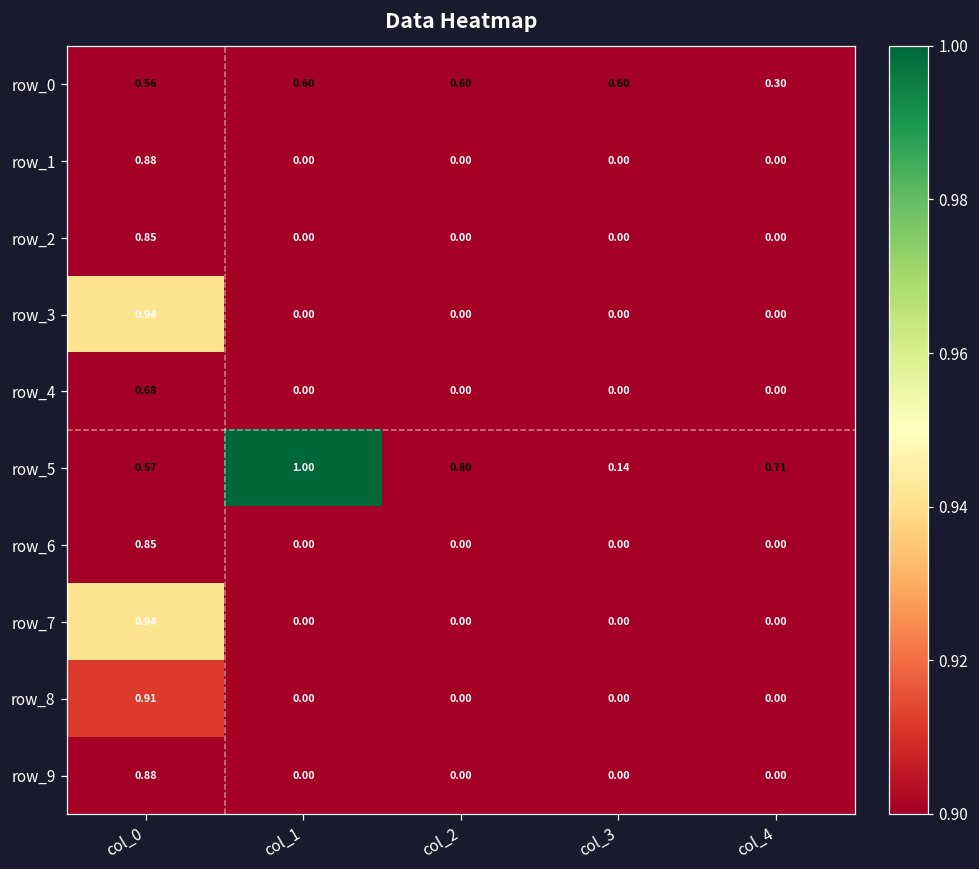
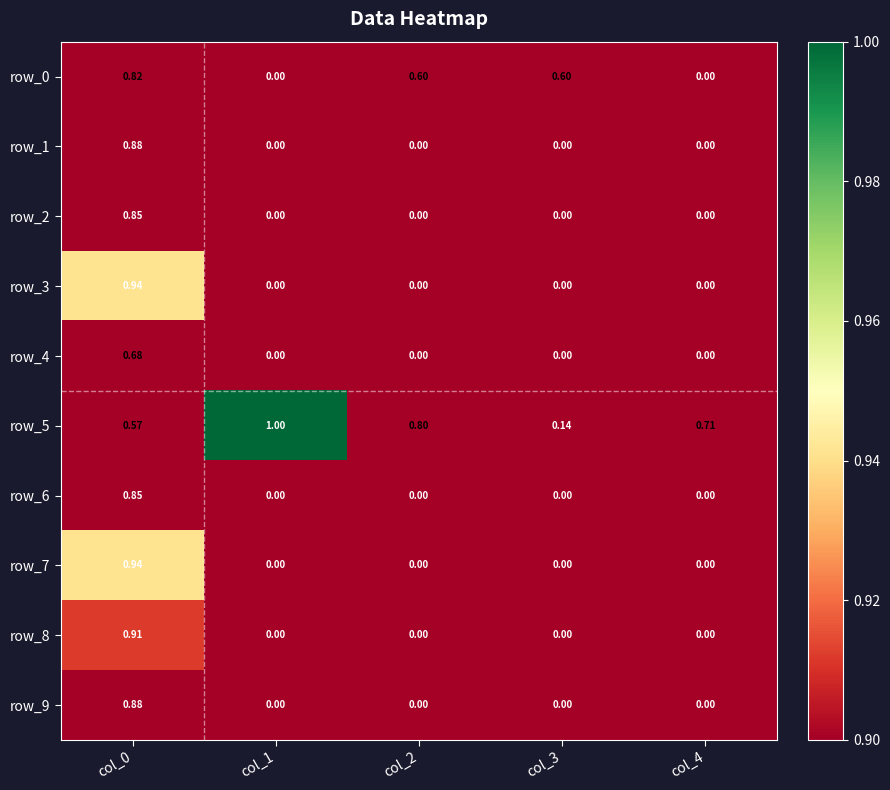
row_0, col_0: 0.56 -> 0.82
row_0, col_1: 0.60 -> 0.00
row_0, col_4: 0.30 -> 0.00
